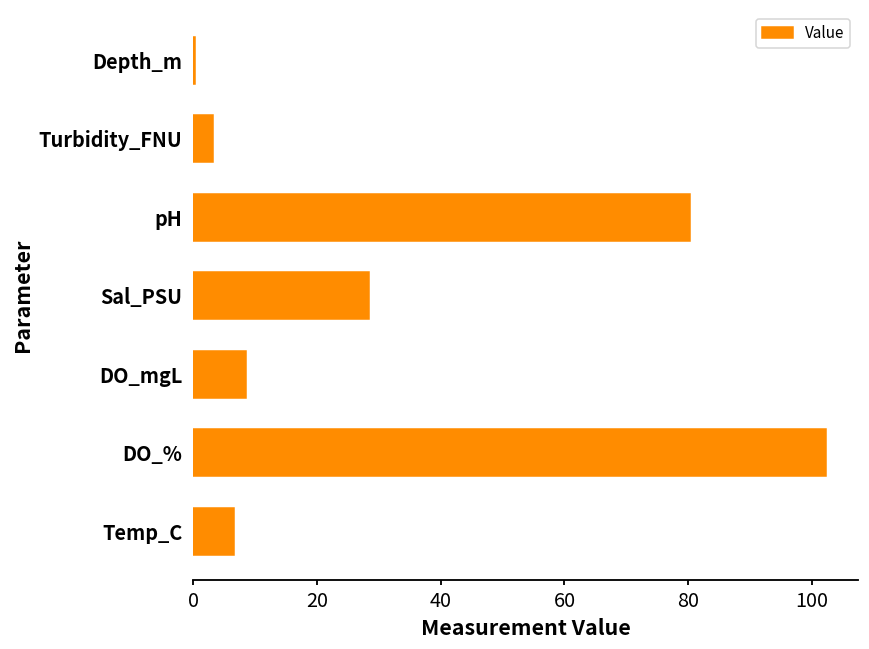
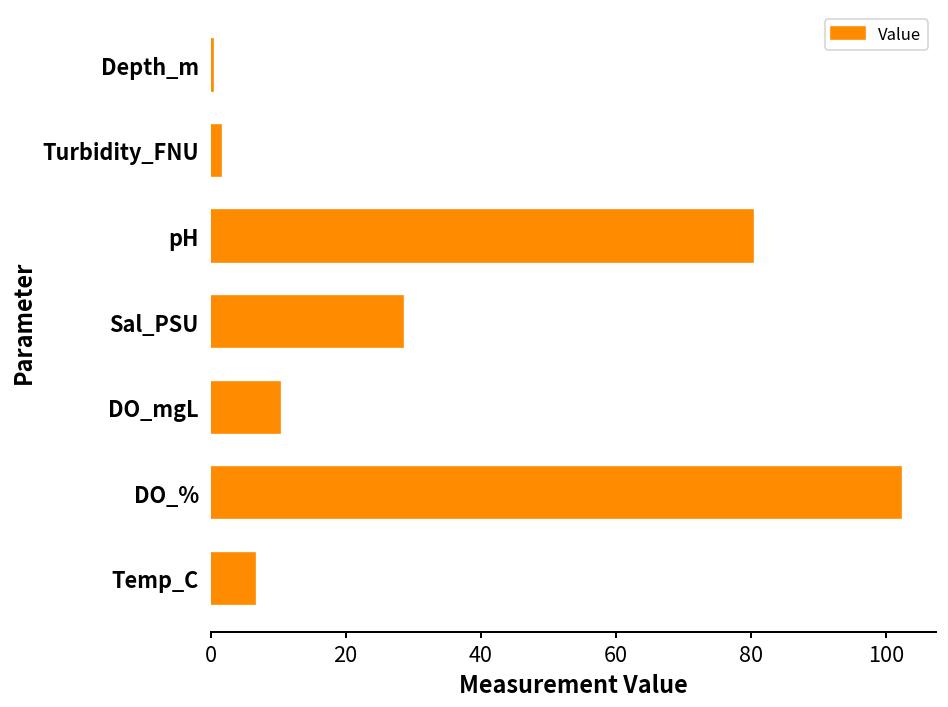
Turbidity_FNU: 3 -> 2
DO_mgL: 9 -> 10
